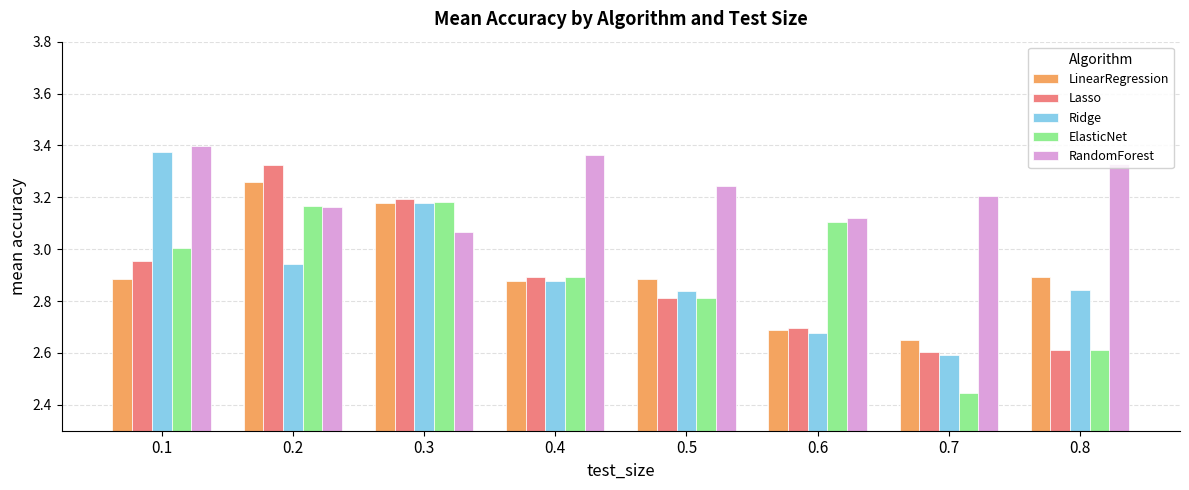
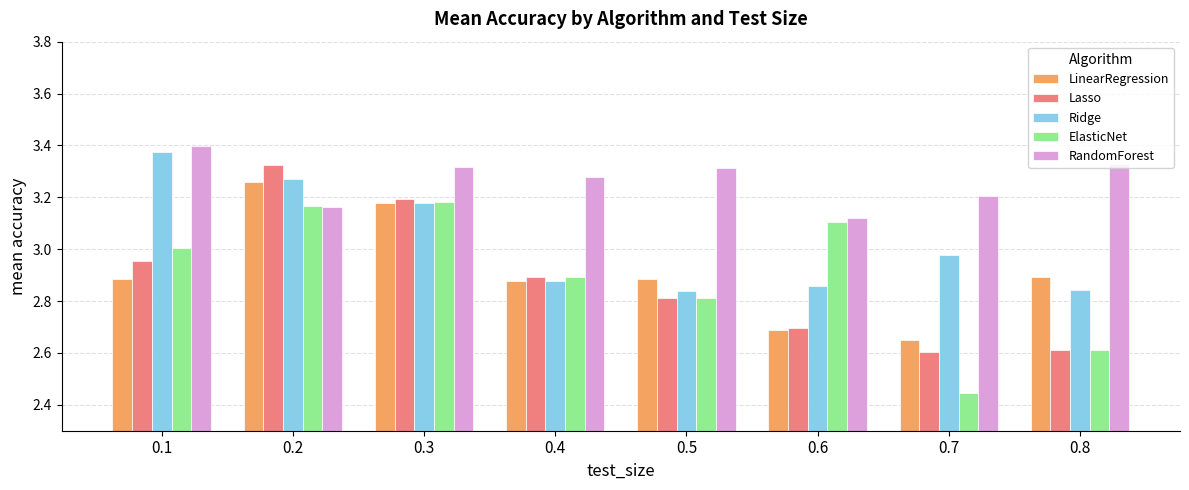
Ridge, 0.2: 2.94 -> 3.27
RandomForest, 0.3: 3.07 -> 3.32
RandomForest, 0.4: 3.36 -> 3.28
RandomForest, 0.5: 3.24 -> 3.31
Ridge, 0.6: 2.68 -> 2.86
Ridge, 0.7: 2.59 -> 2.98
